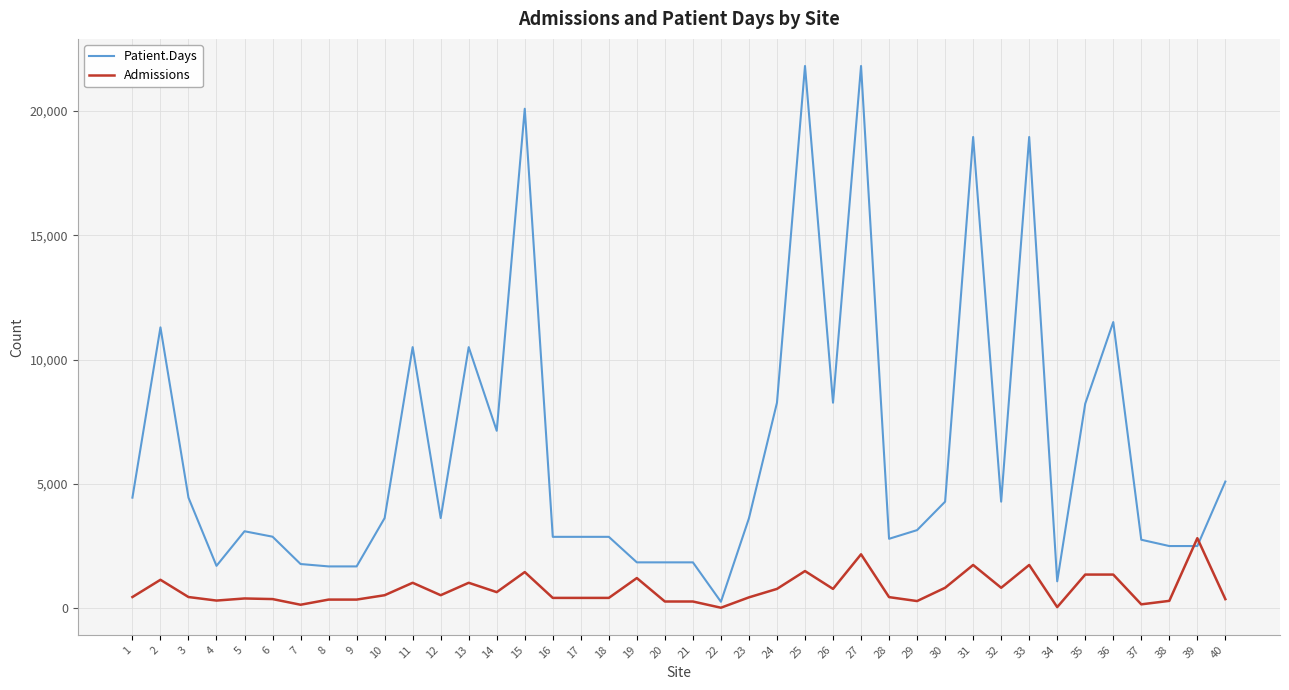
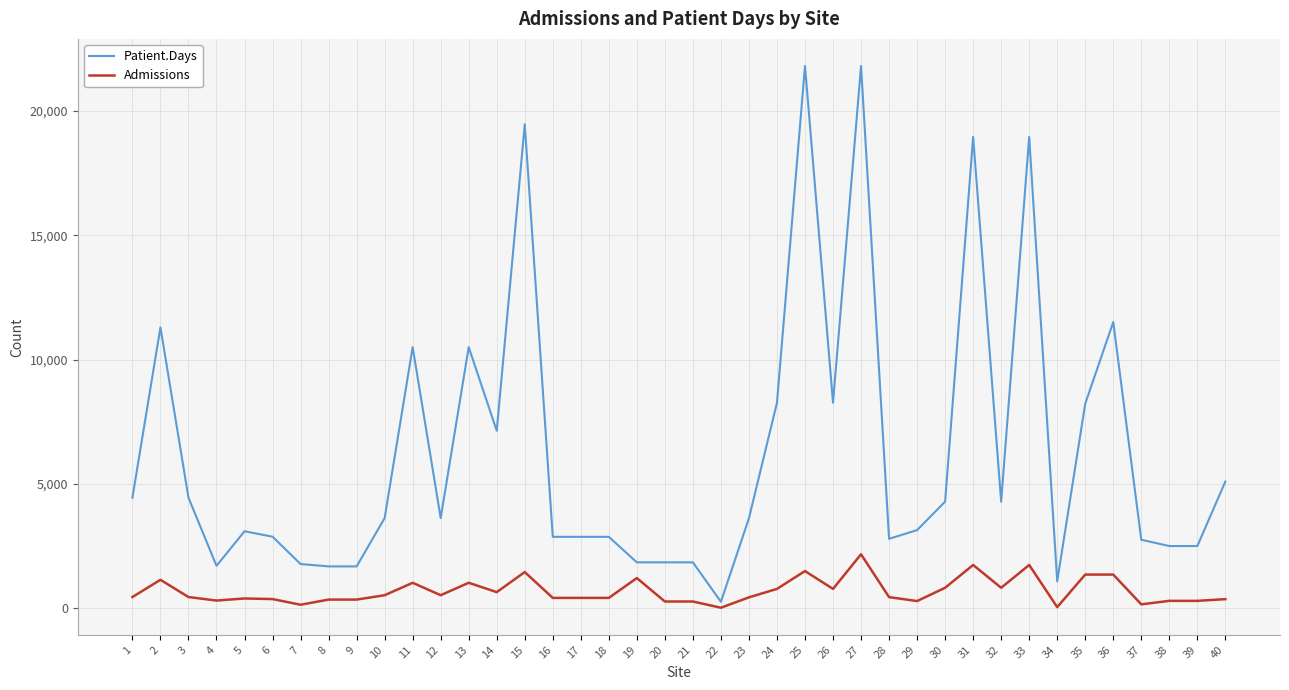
Patient.Days, 15: 20,100 -> 19,500
Admissions, 39: 2,800 -> 300
